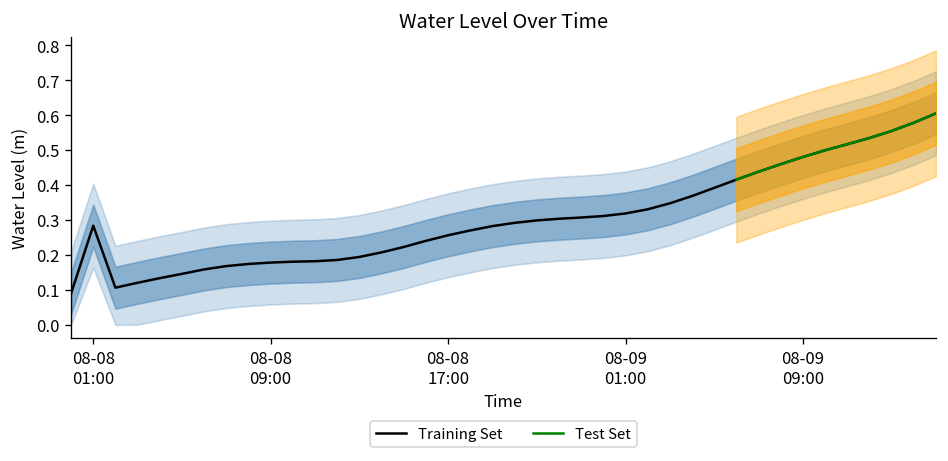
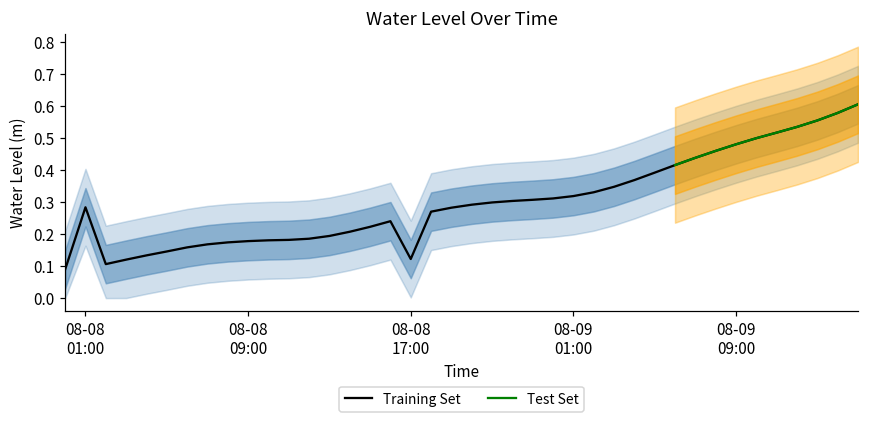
Training Set, 08-08 17:00: 0.26 -> 0.12
